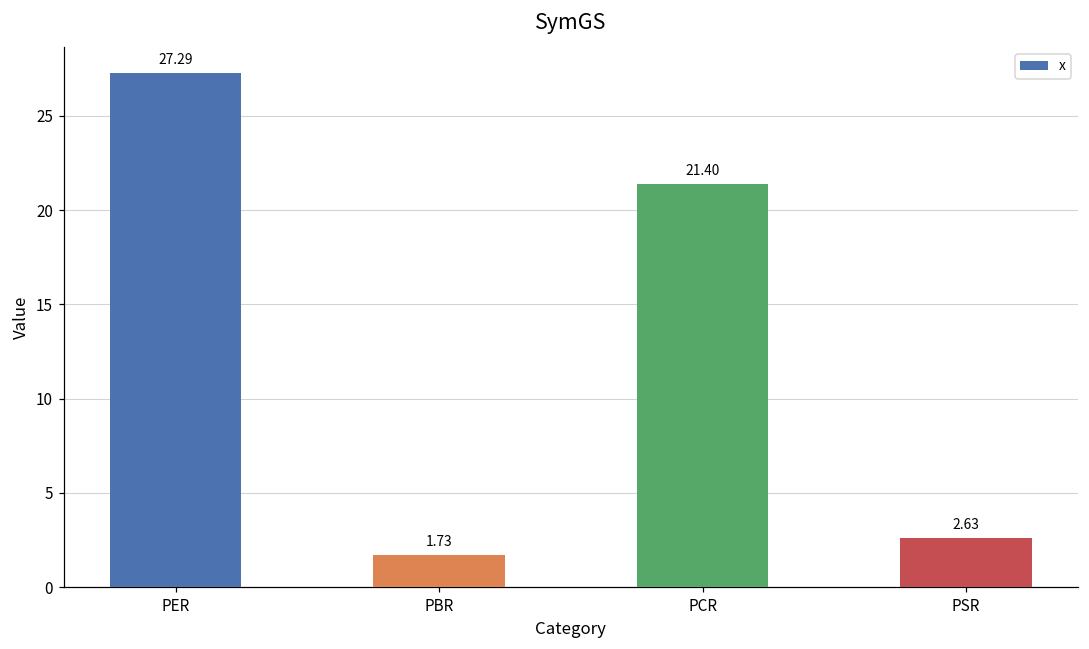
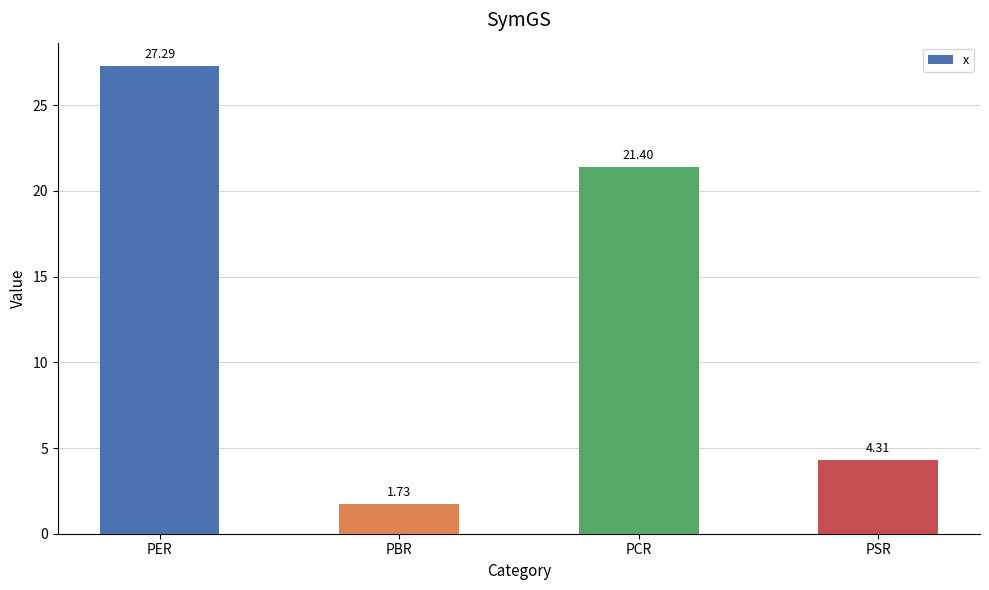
PSR: 2.63 -> 4.31
